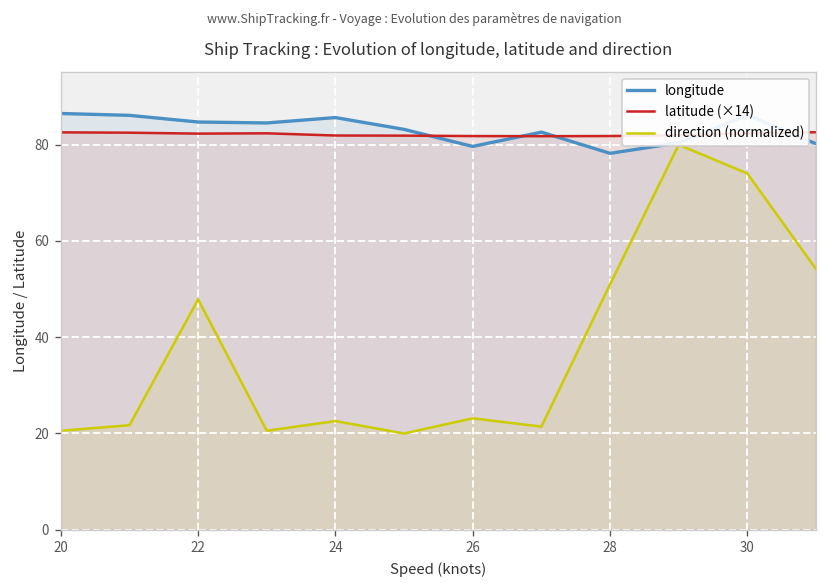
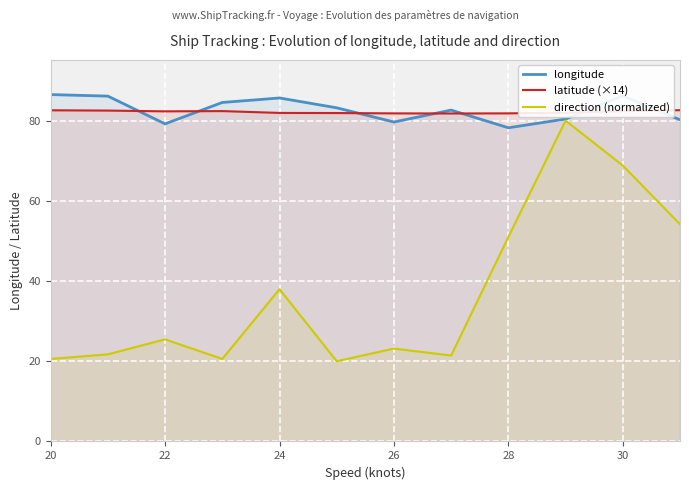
longitude, 22: 85 -> 79
direction (normalized), 22: 48 -> 25
direction (normalized), 24: 23 -> 38
direction (normalized), 30: 74 -> 69
